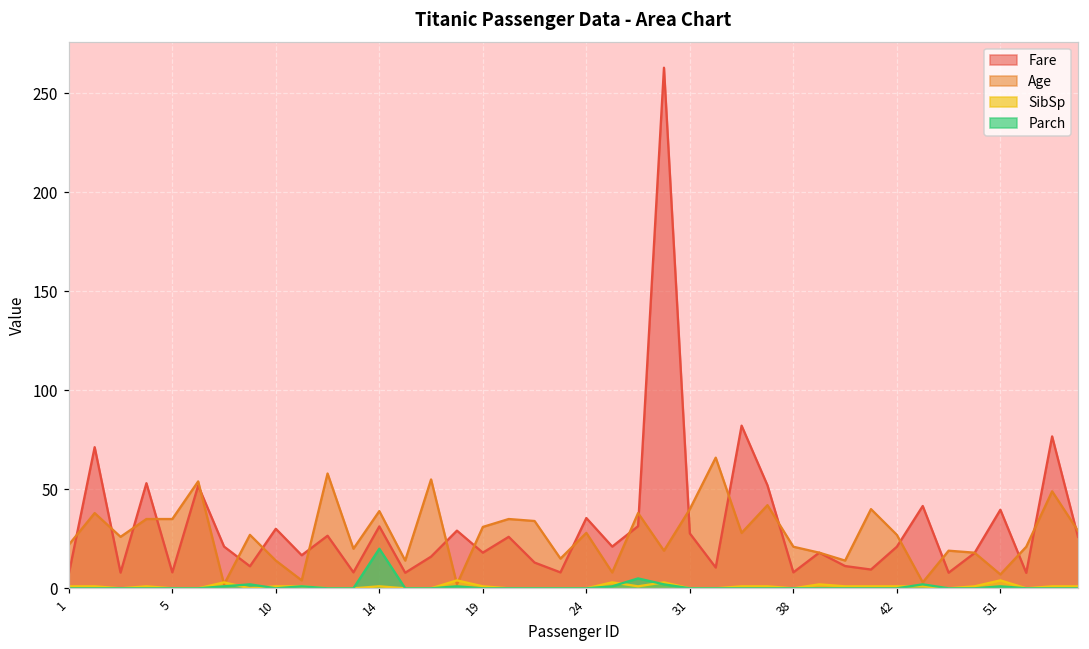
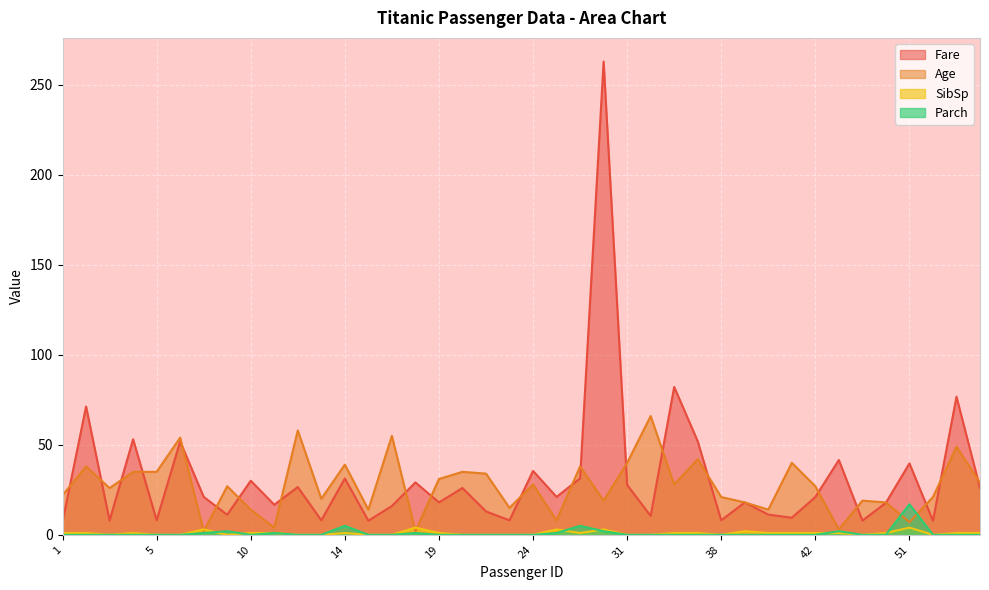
Parch, 14: 20 -> 5
Parch, 51: 1 -> 17
